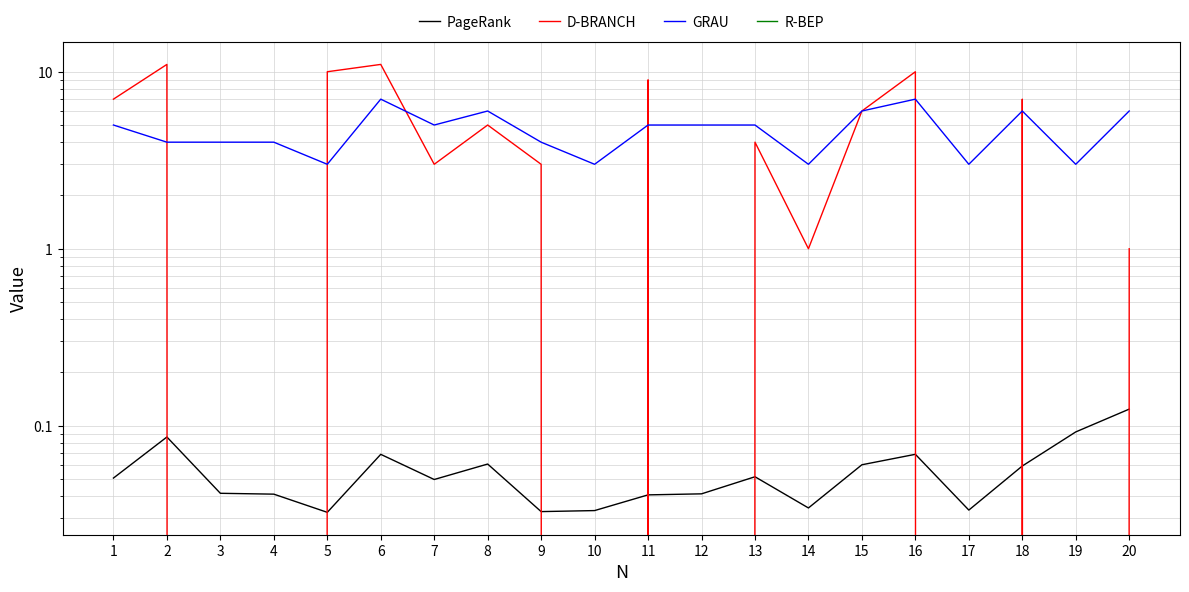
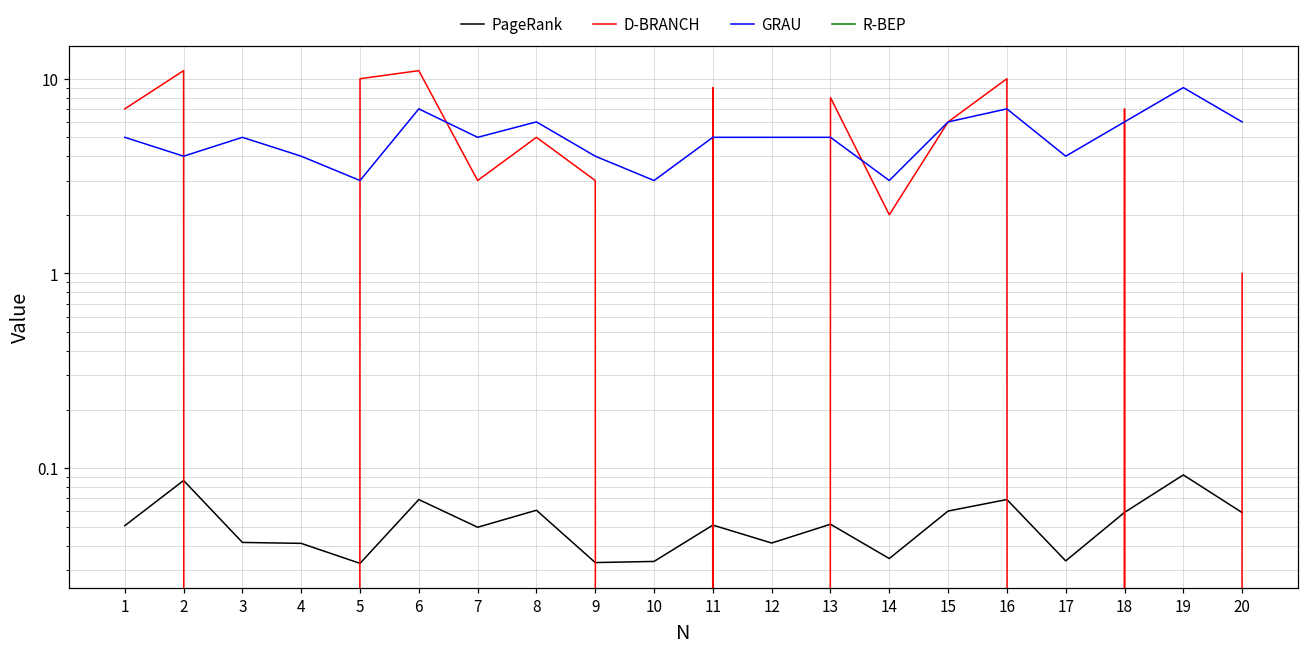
GRAU, 3: 4 -> 5
PageRank, 11: 0.041 -> 0.051
D-BRANCH, 13: 4 -> 8
D-BRANCH, 14: 1 -> 2
GRAU, 17: 3 -> 4
GRAU, 19: 3 -> 9
PageRank, 20: 0.12 -> 0.059
